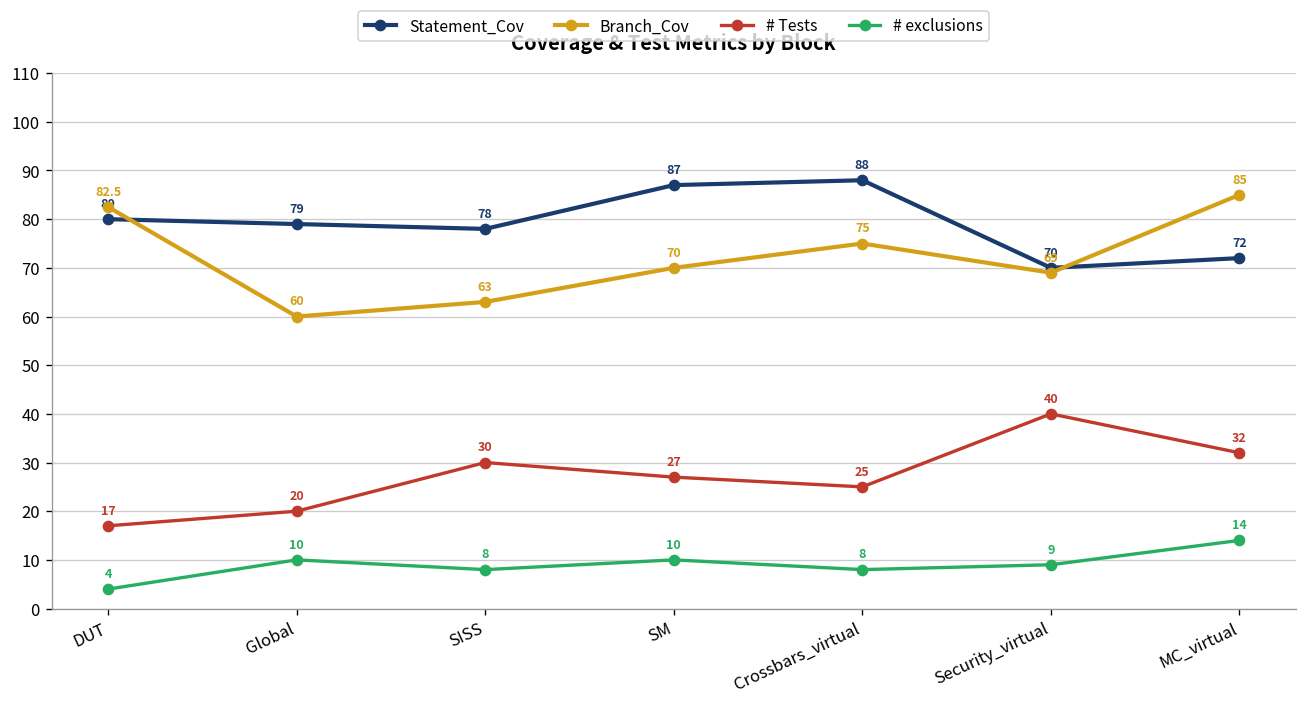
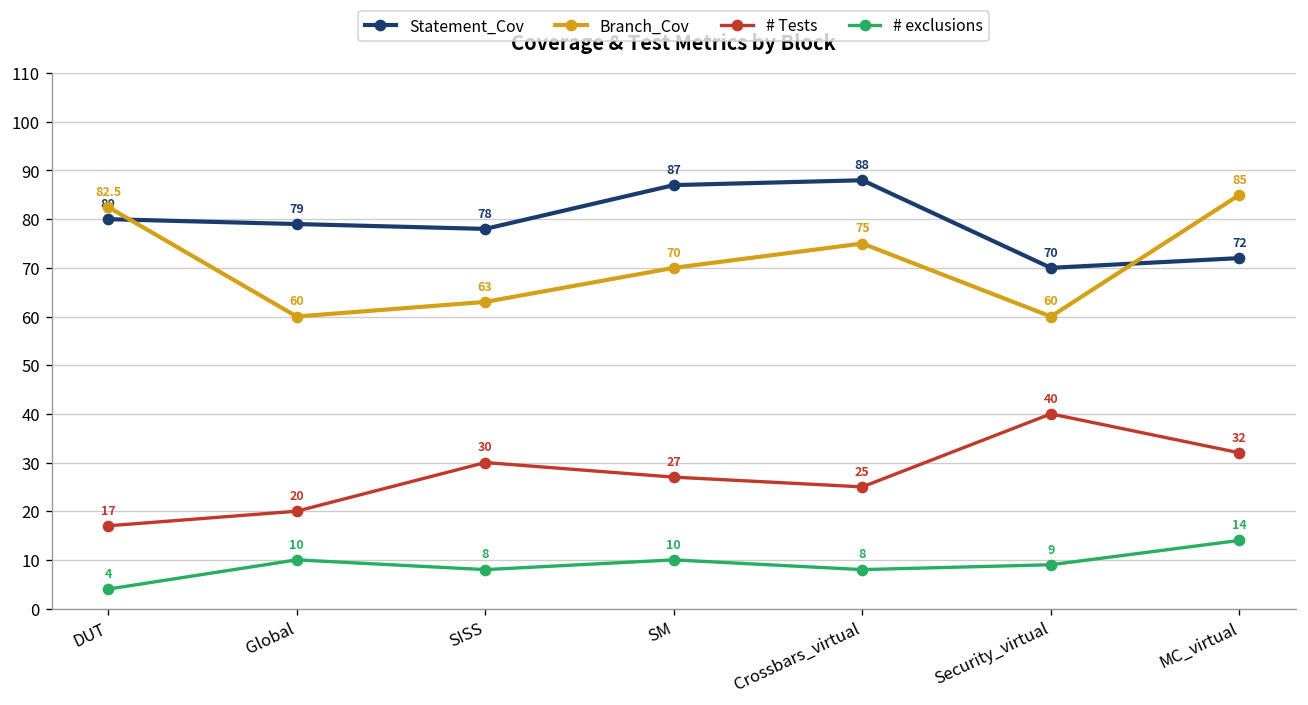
Branch_Cov, Security_virtual: 69 -> 60
